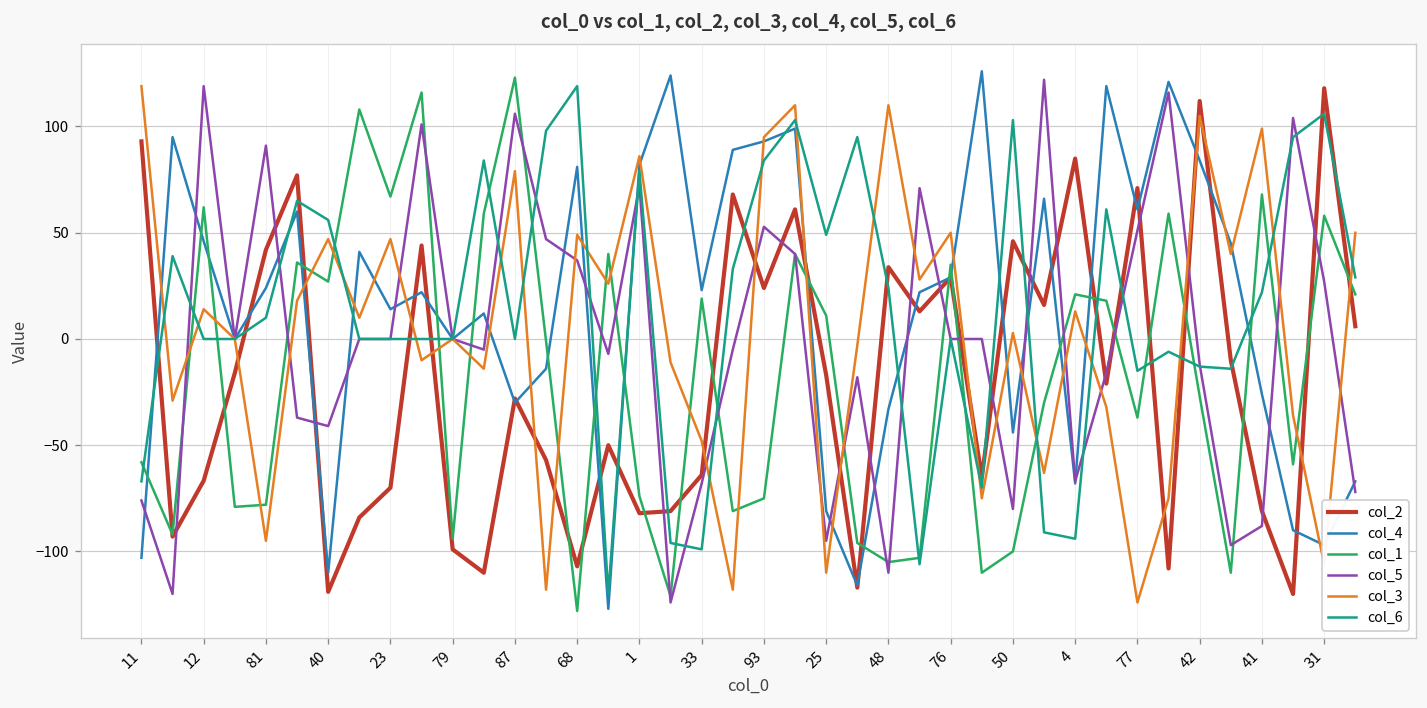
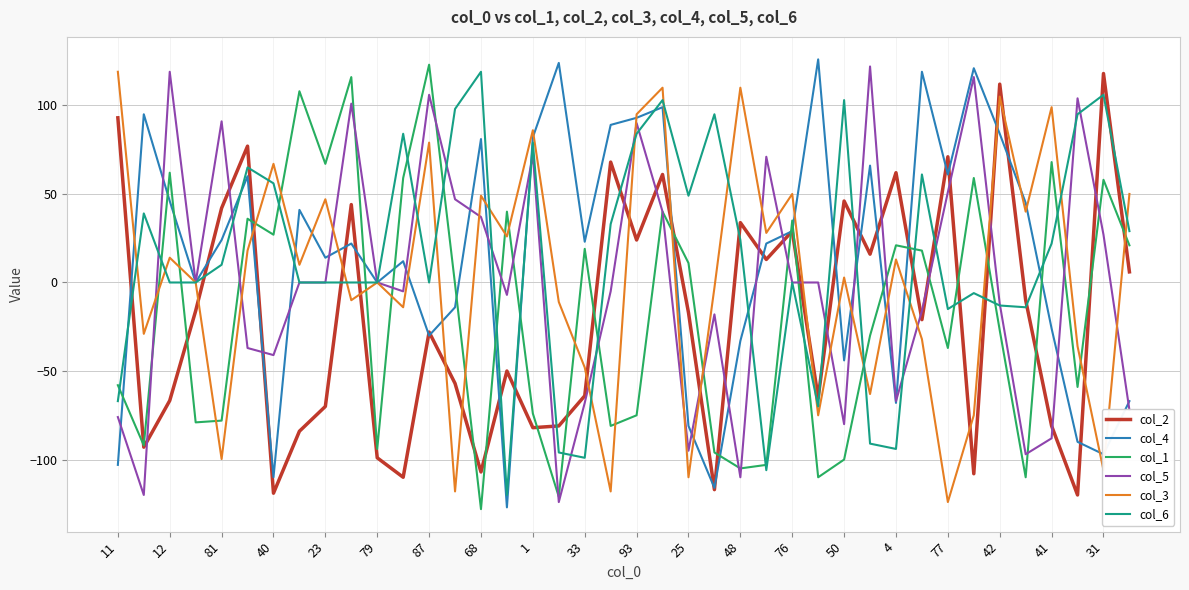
col_3, 81: -95 -> -100
col_3, 40: 47 -> 67
col_5, 93: 53 -> 90
col_2, 4: 85 -> 62
